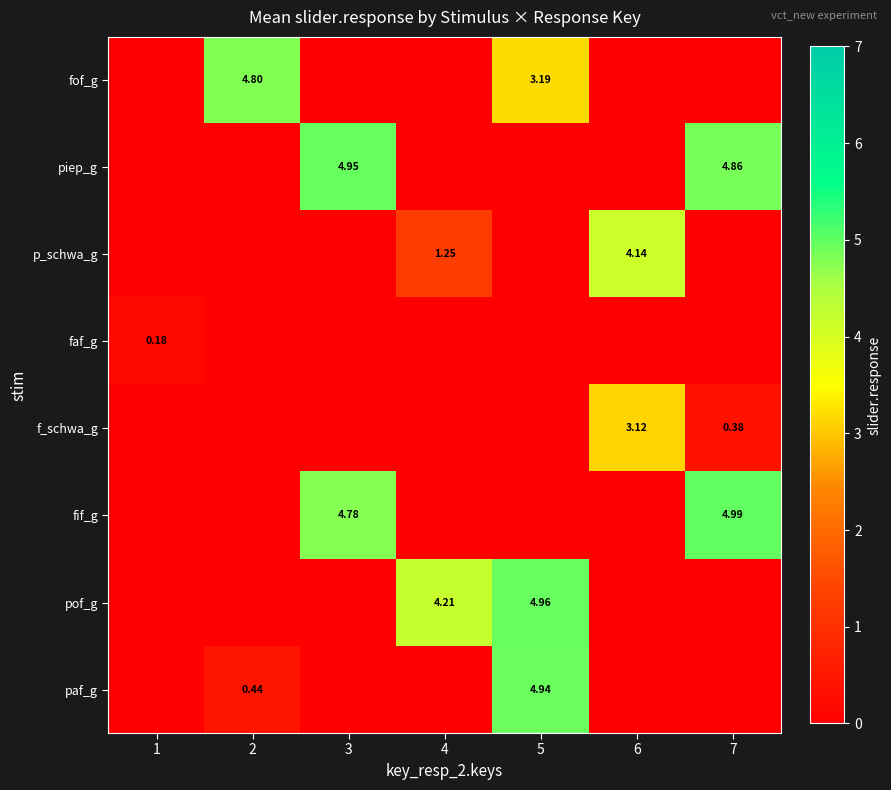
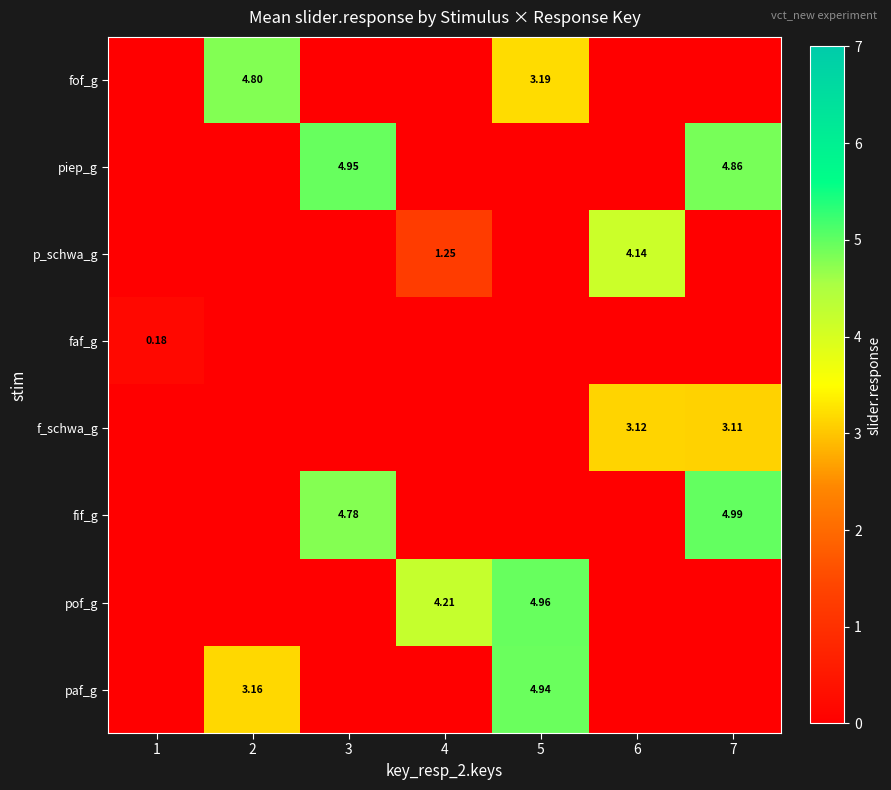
f_schwa_g, 7: 0.38 -> 3.11
paf_g, 2: 0.44 -> 3.16
